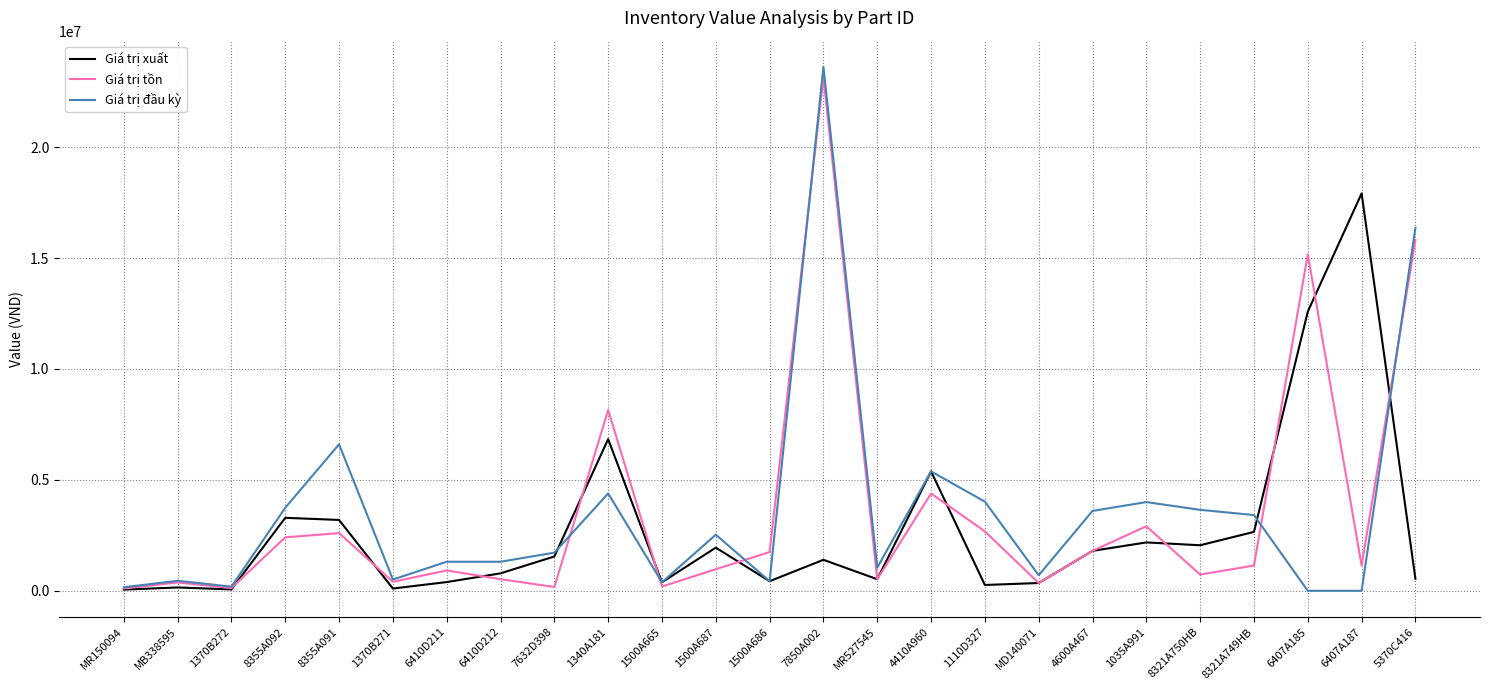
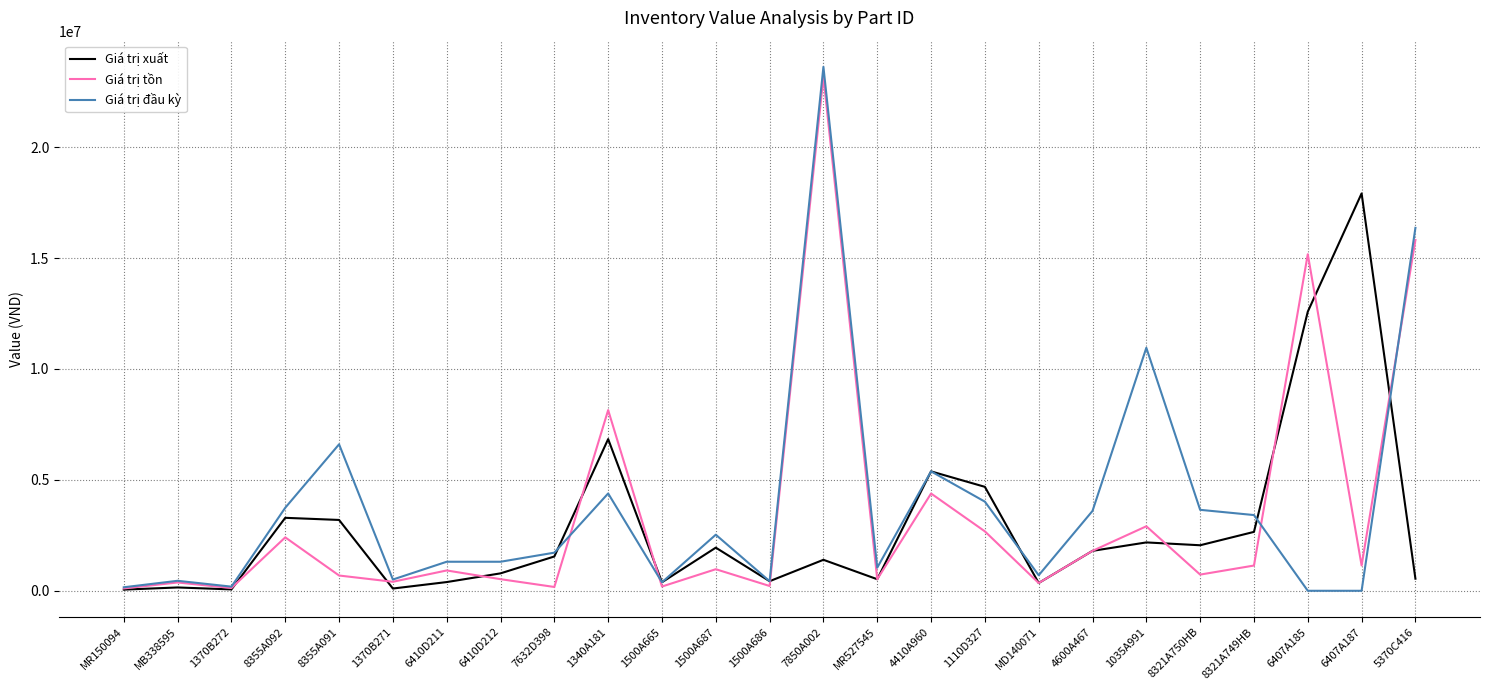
Giá trị tồn, 8355A091: 2600000 -> 700000
Giá trị tồn, 1500A686: 1700000 -> 200000
Giá trị xuất, 1110D327: 300000 -> 4700000
Giá trị đầu kỳ, 1035A991: 4000000 -> 11000000
